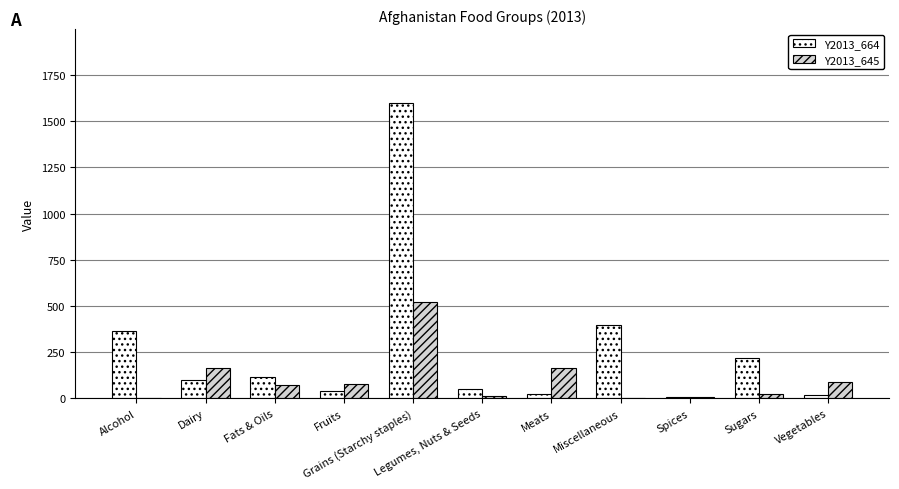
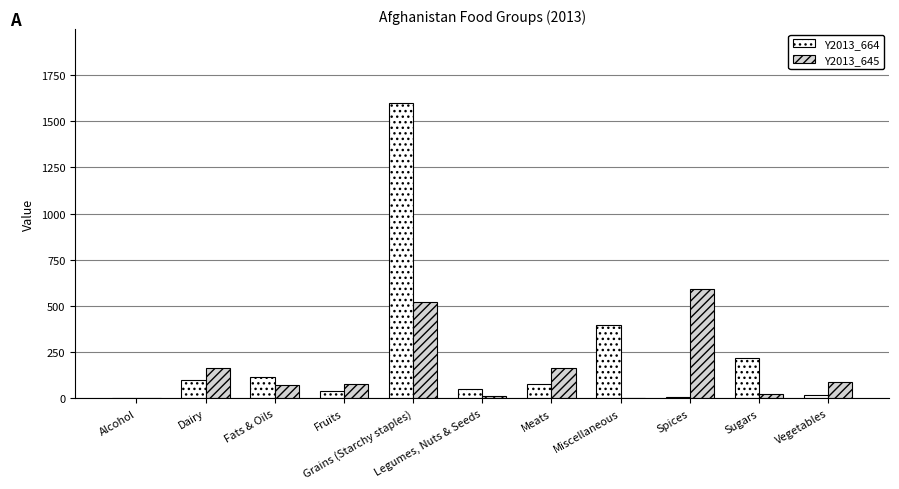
Y2013_664, Alcohol: 360 -> 0
Y2013_664, Meats: 20 -> 80
Y2013_645, Spices: 10 -> 590
